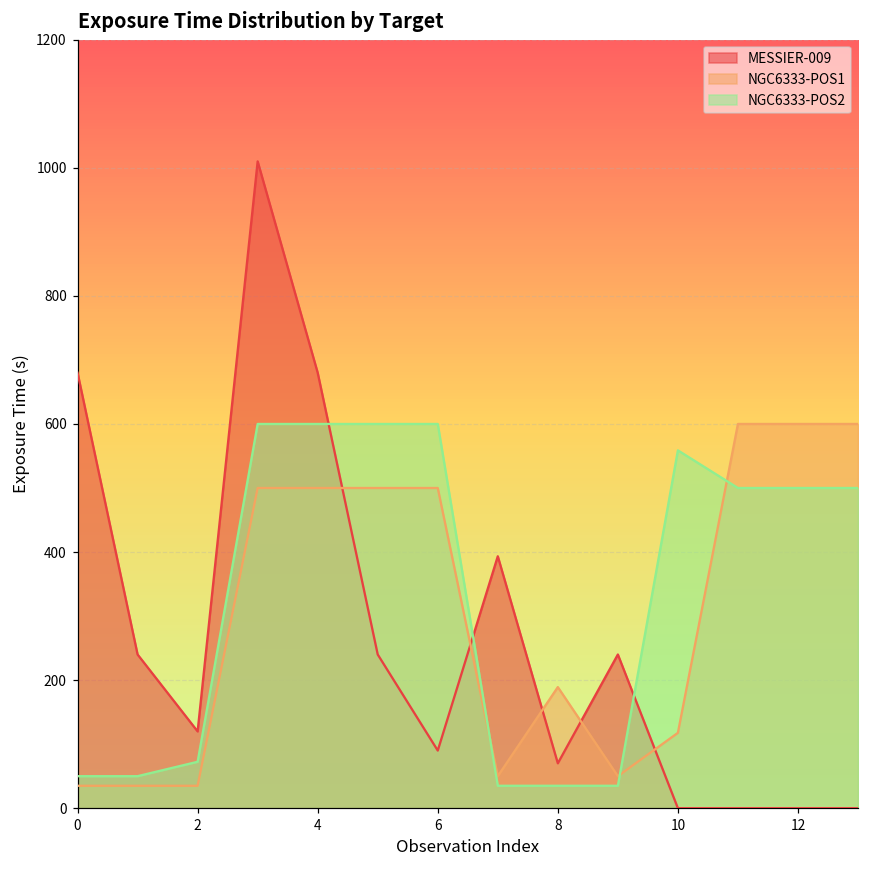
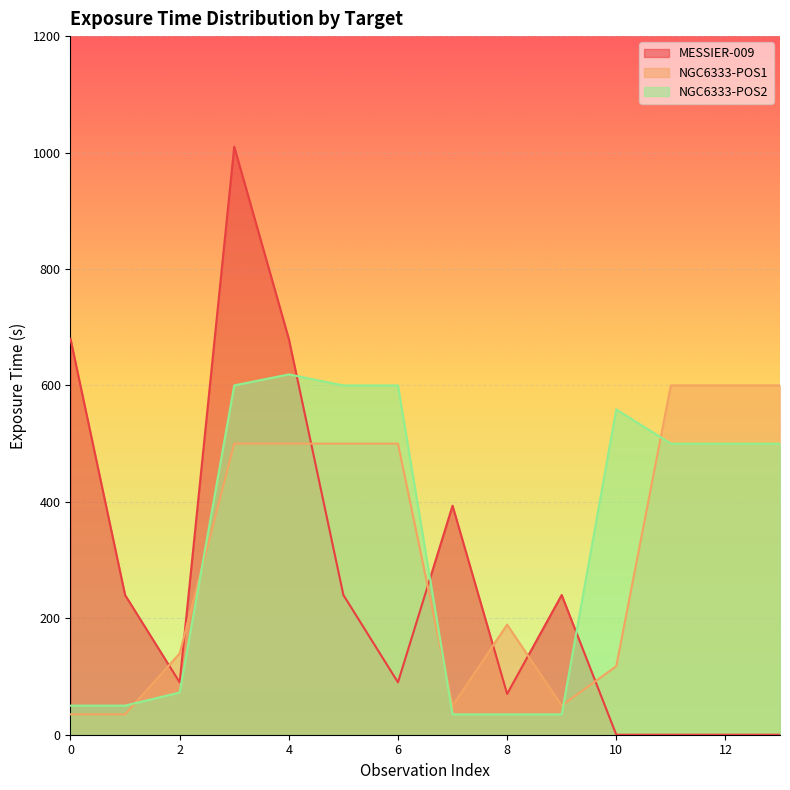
MESSIER-009, 2: 120 -> 90
NGC6333-POS1, 2: 40 -> 140
NGC6333-POS2, 4: 600 -> 620
